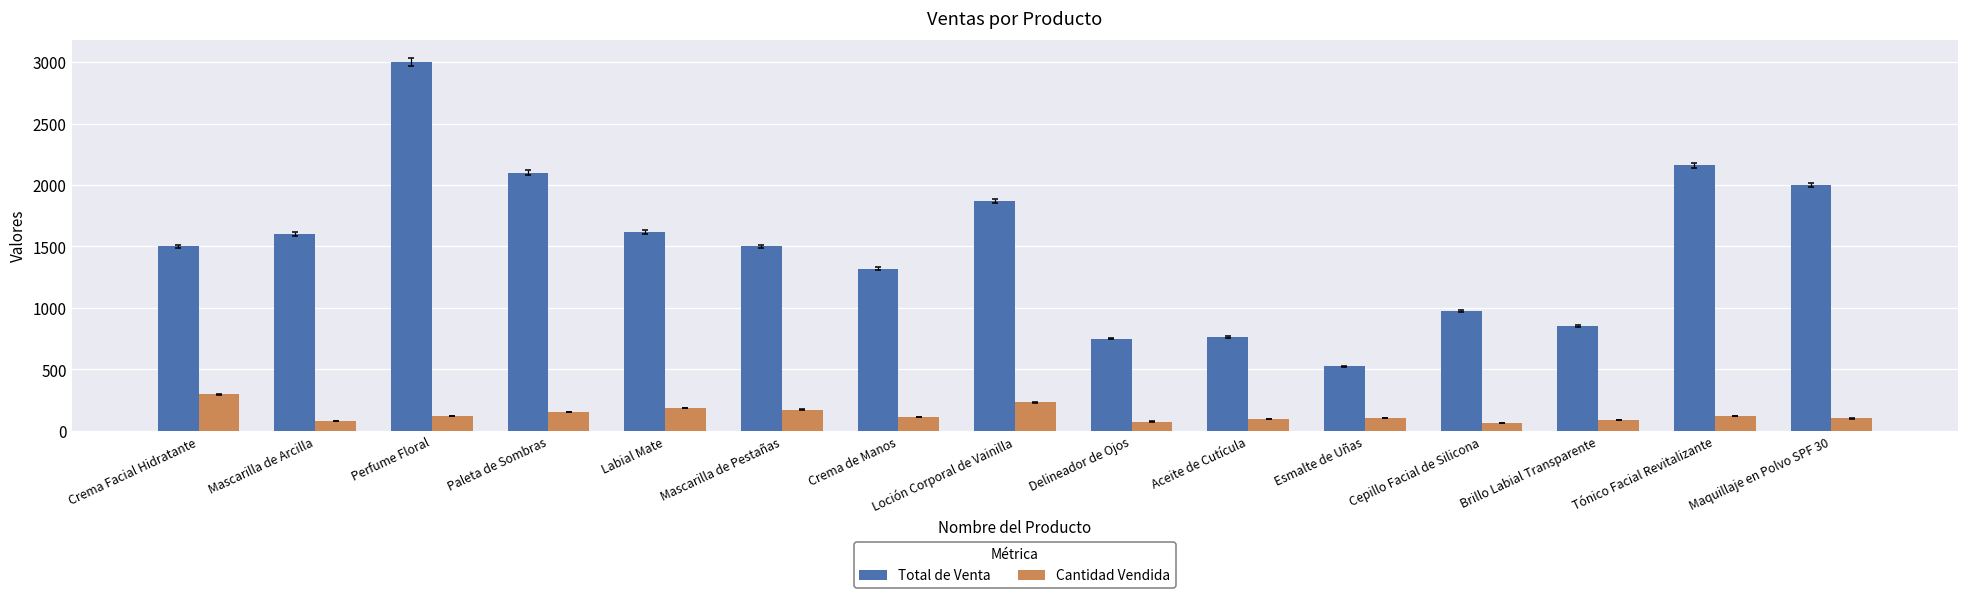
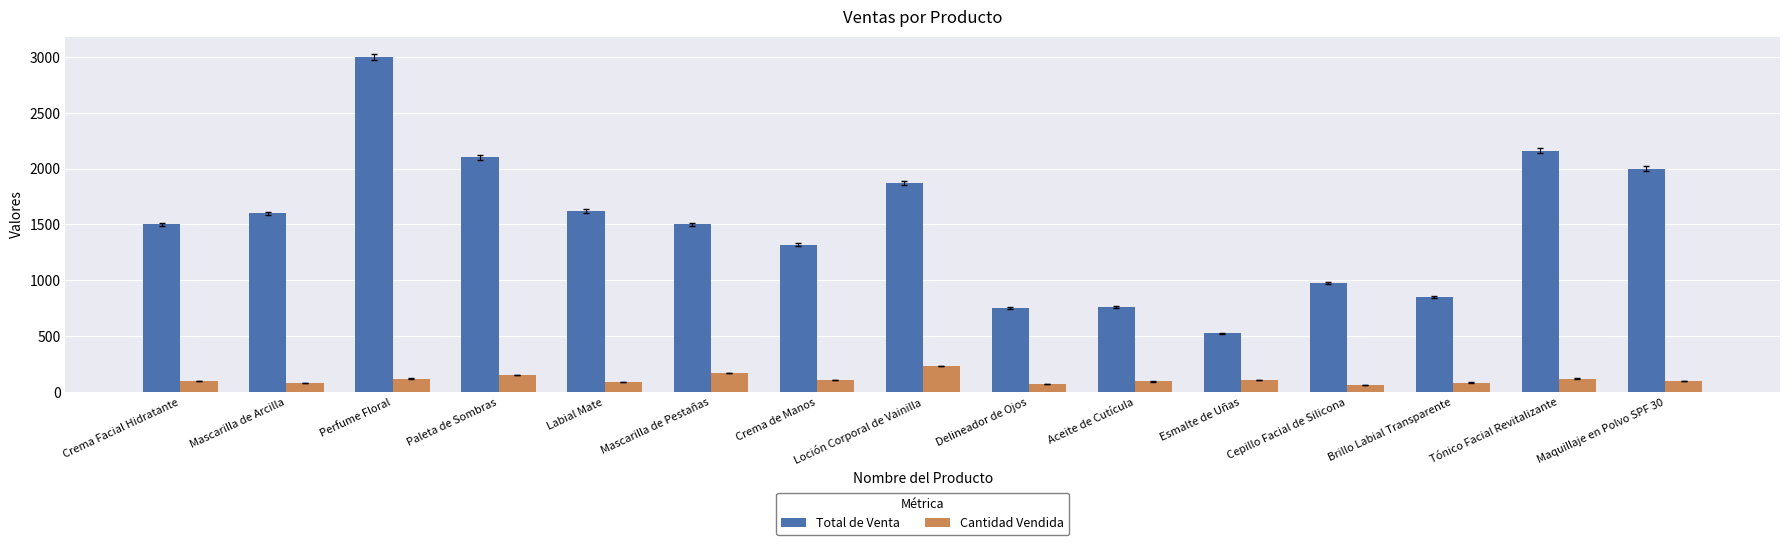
Cantidad Vendida, Crema Facial Hidratante: 300 -> 100
Cantidad Vendida, Labial Mate: 190 -> 90
